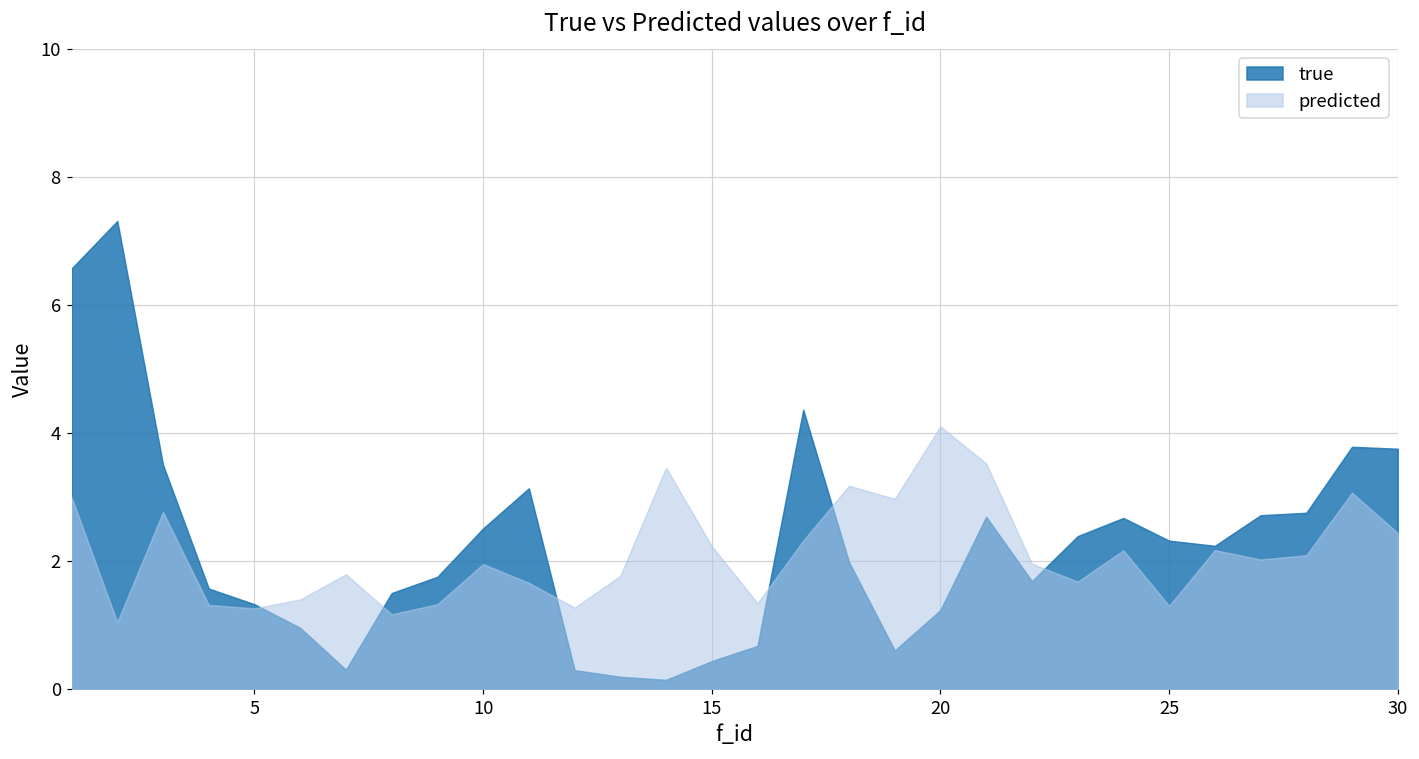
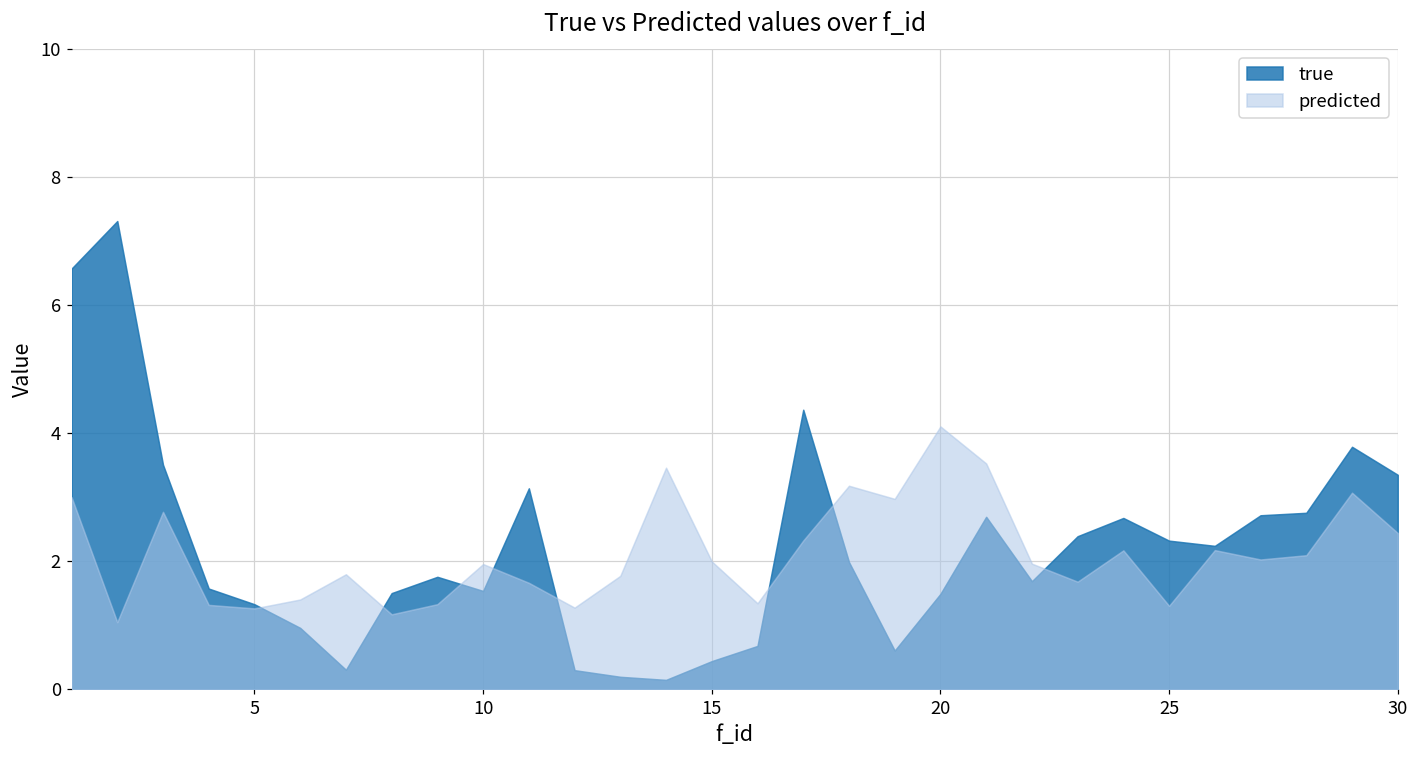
true, 10: 2.5 -> 1.5
predicted, 15: 2.2 -> 2.0
true, 20: 1.2 -> 1.5
true, 30: 3.8 -> 3.4
